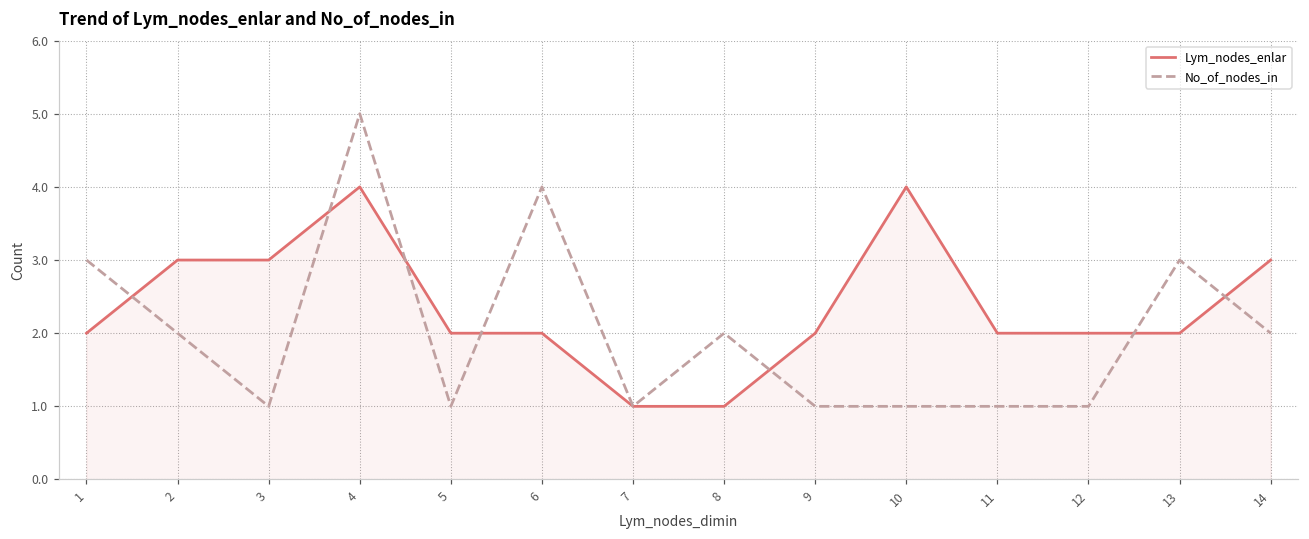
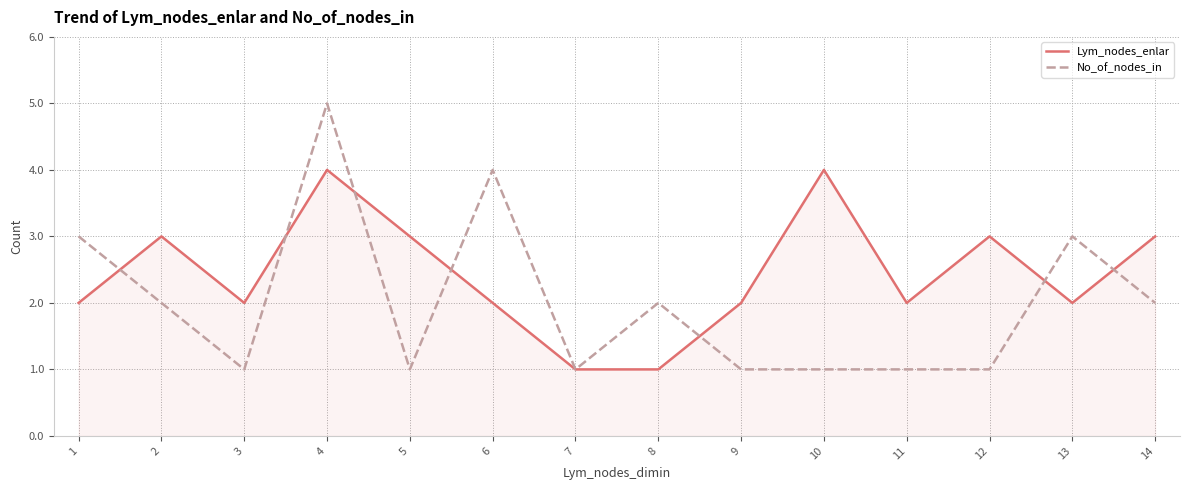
Lym_nodes_enlar, 3: 3 -> 2
Lym_nodes_enlar, 5: 2 -> 3
Lym_nodes_enlar, 12: 2 -> 3
